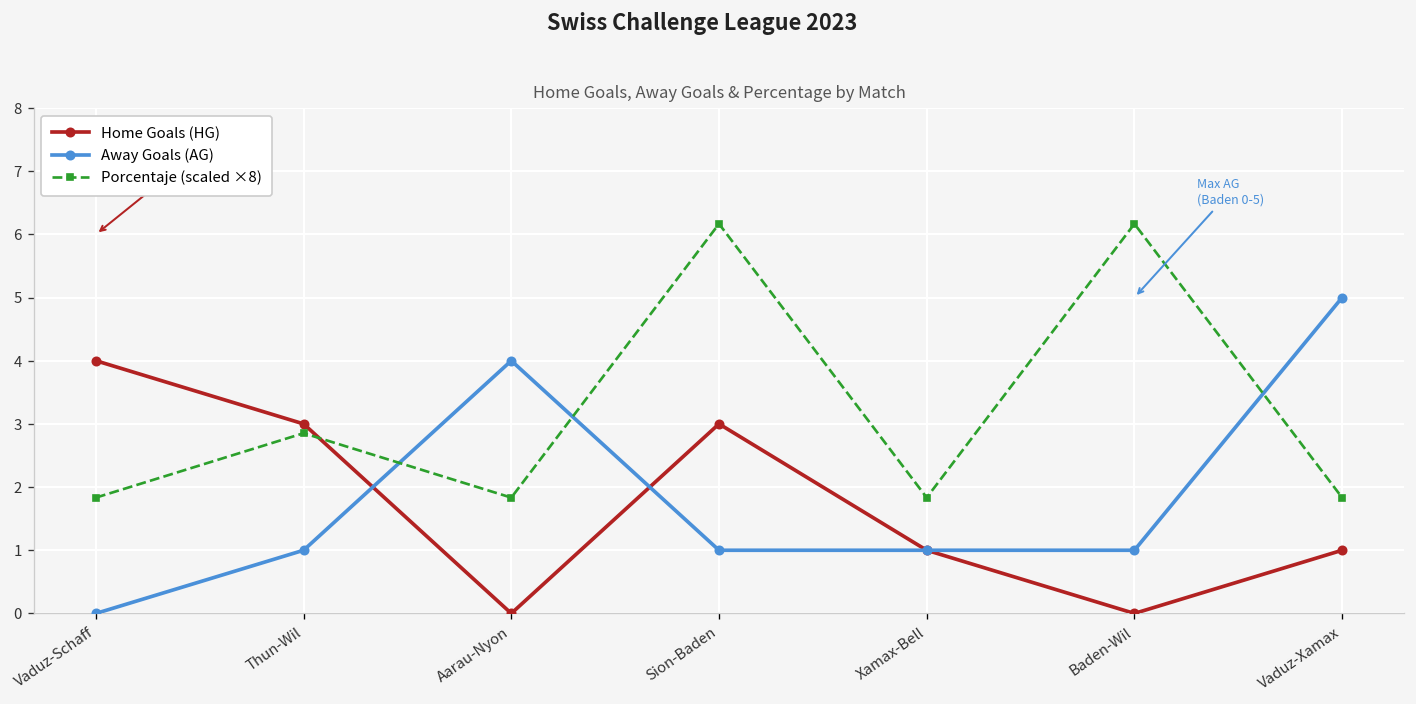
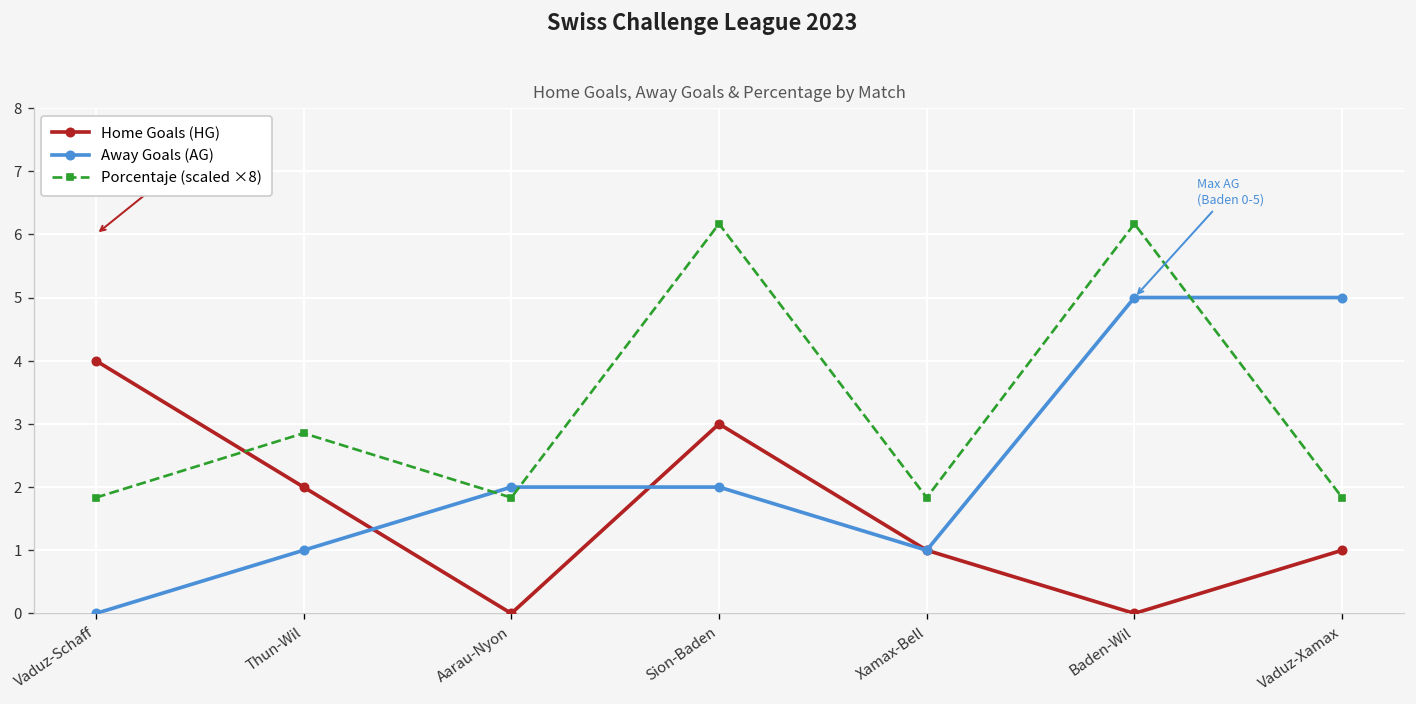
Home Goals (HG), Thun-Wil: 3 -> 2
Away Goals (AG), Aarau-Nyon: 4 -> 2
Away Goals (AG), Sion-Baden: 1 -> 2
Away Goals (AG), Baden-Wil: 1 -> 5
